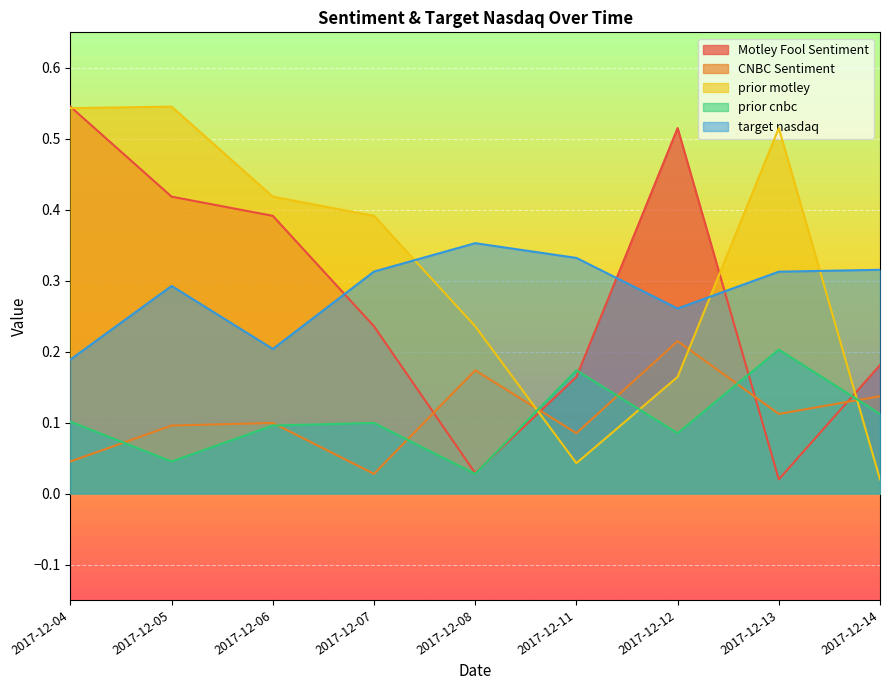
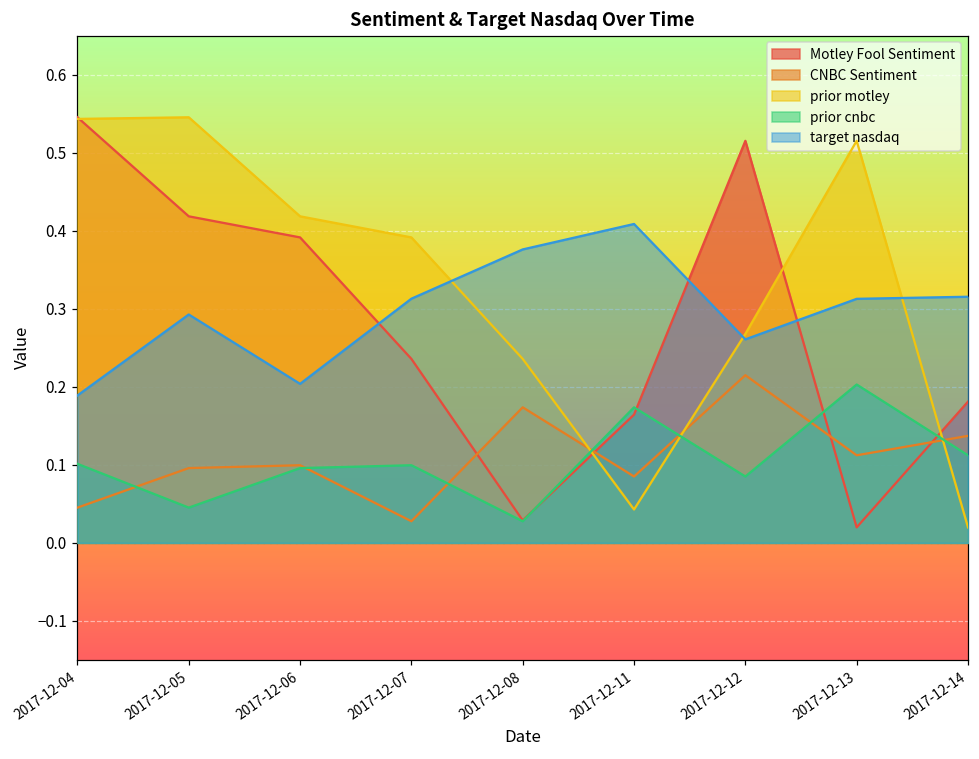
target nasdaq, 2017-12-08: 0.35 -> 0.38
target nasdaq, 2017-12-11: 0.33 -> 0.41
prior motley, 2017-12-12: 0.16 -> 0.27
